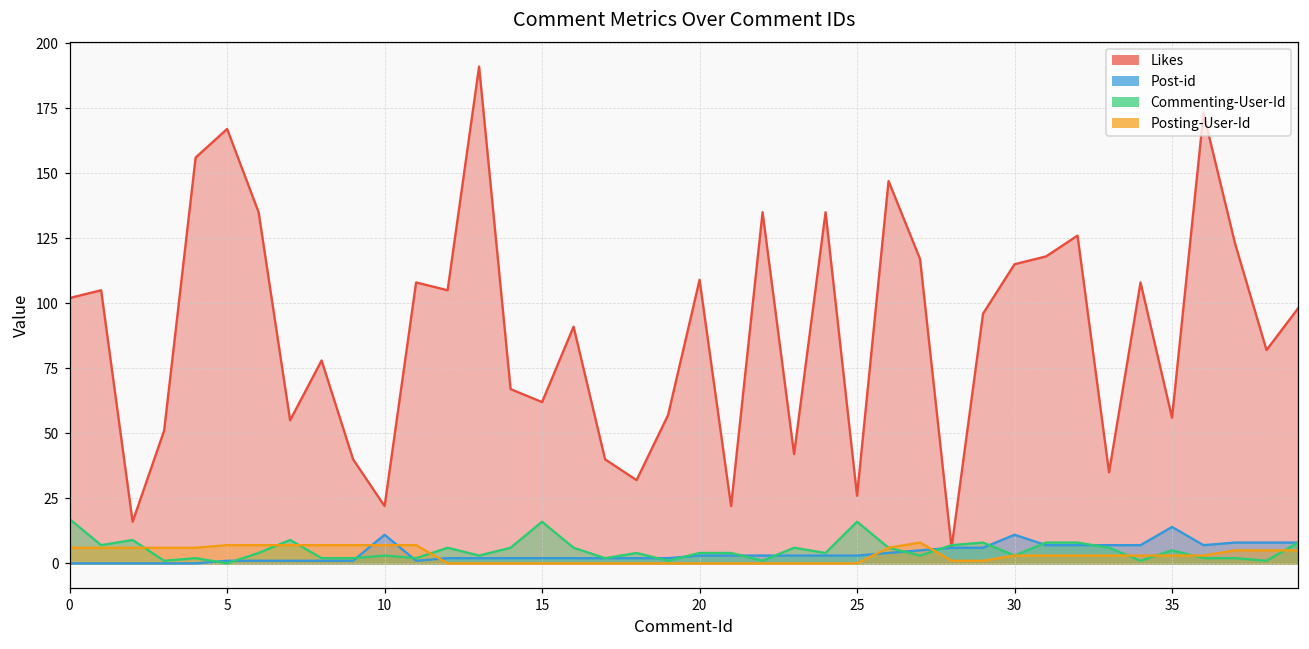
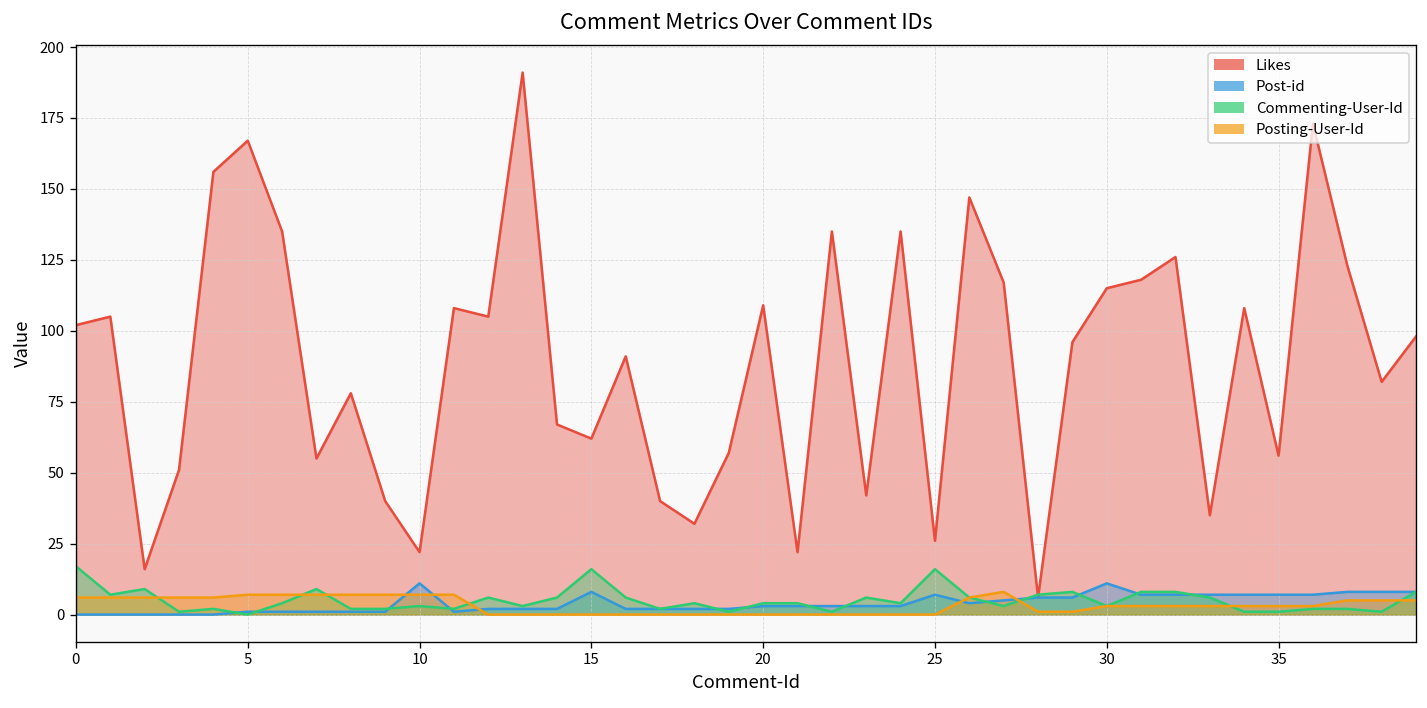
Post-id, 15: 2 -> 8
Post-id, 25: 3 -> 7
Post-id, 35: 14 -> 7
Commenting-User-Id, 35: 5 -> 1
